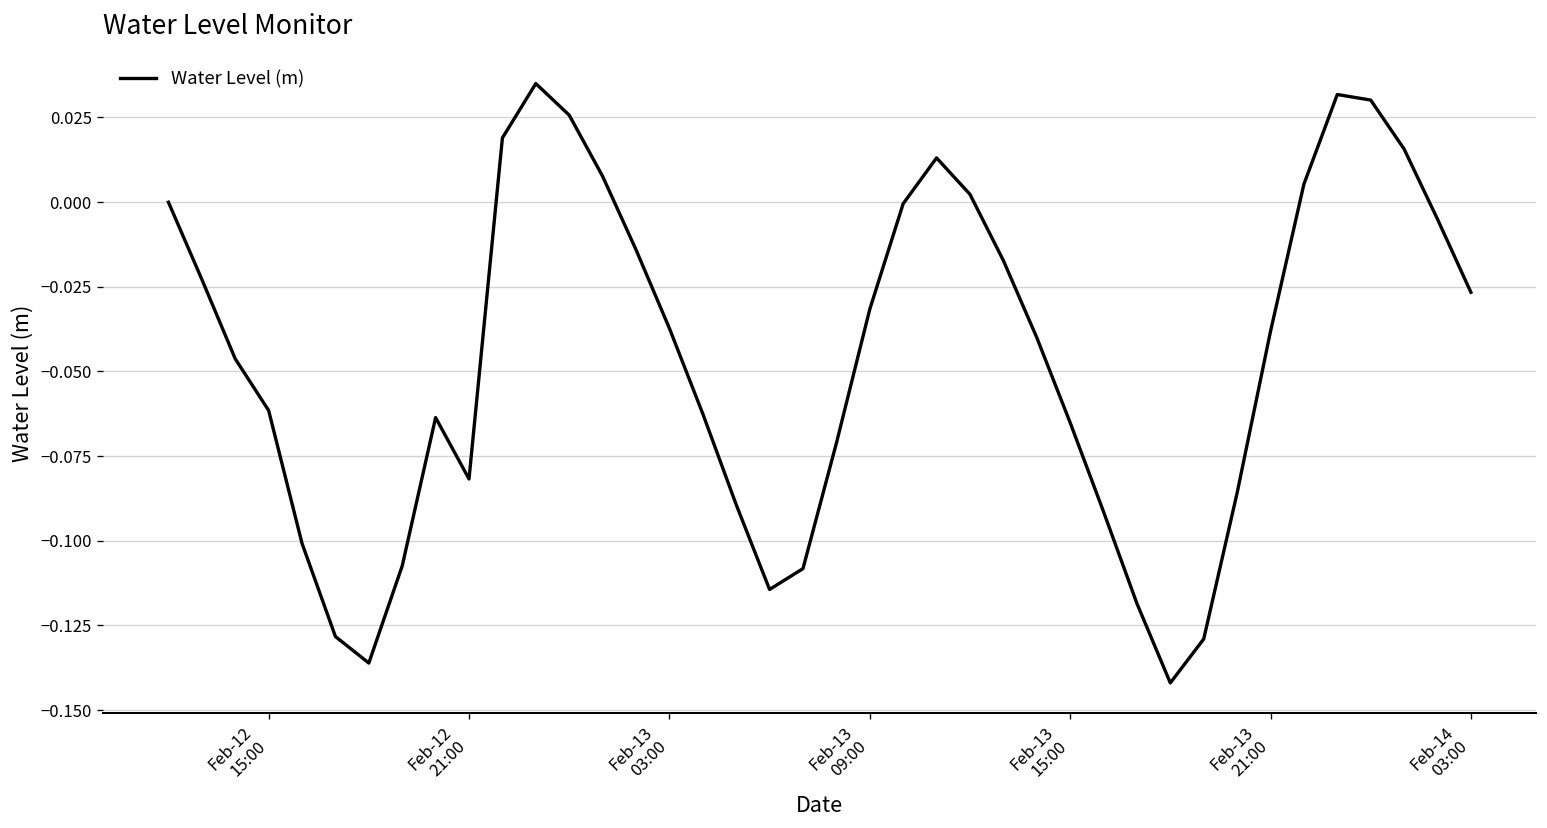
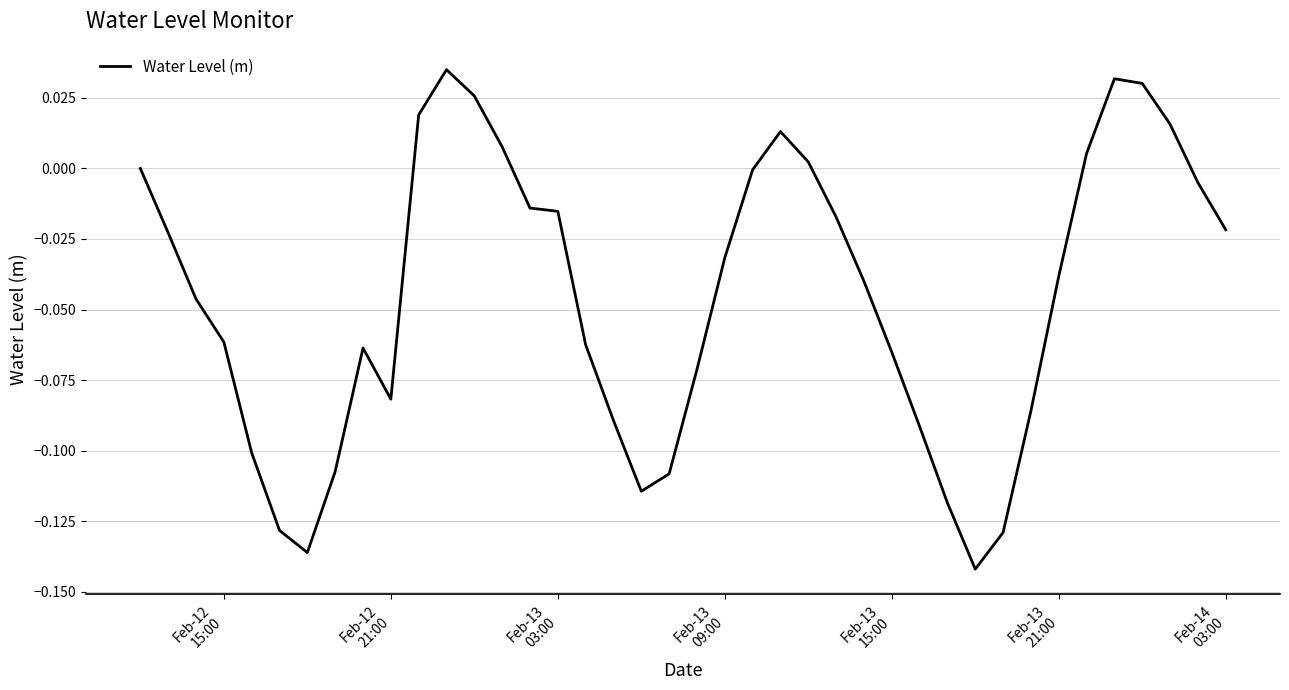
Feb-13 03:00: -0.037 -> -0.015
Feb-14 03:00: -0.027 -> -0.022
